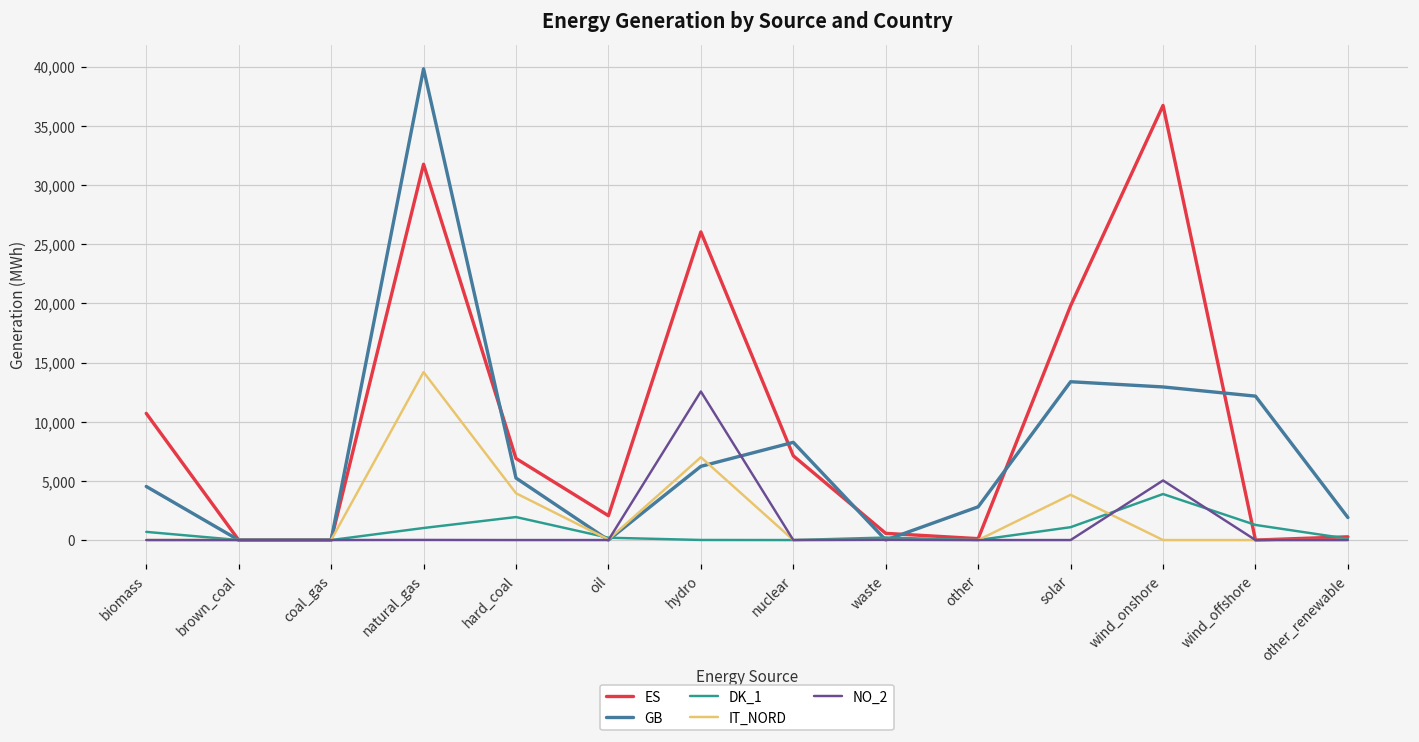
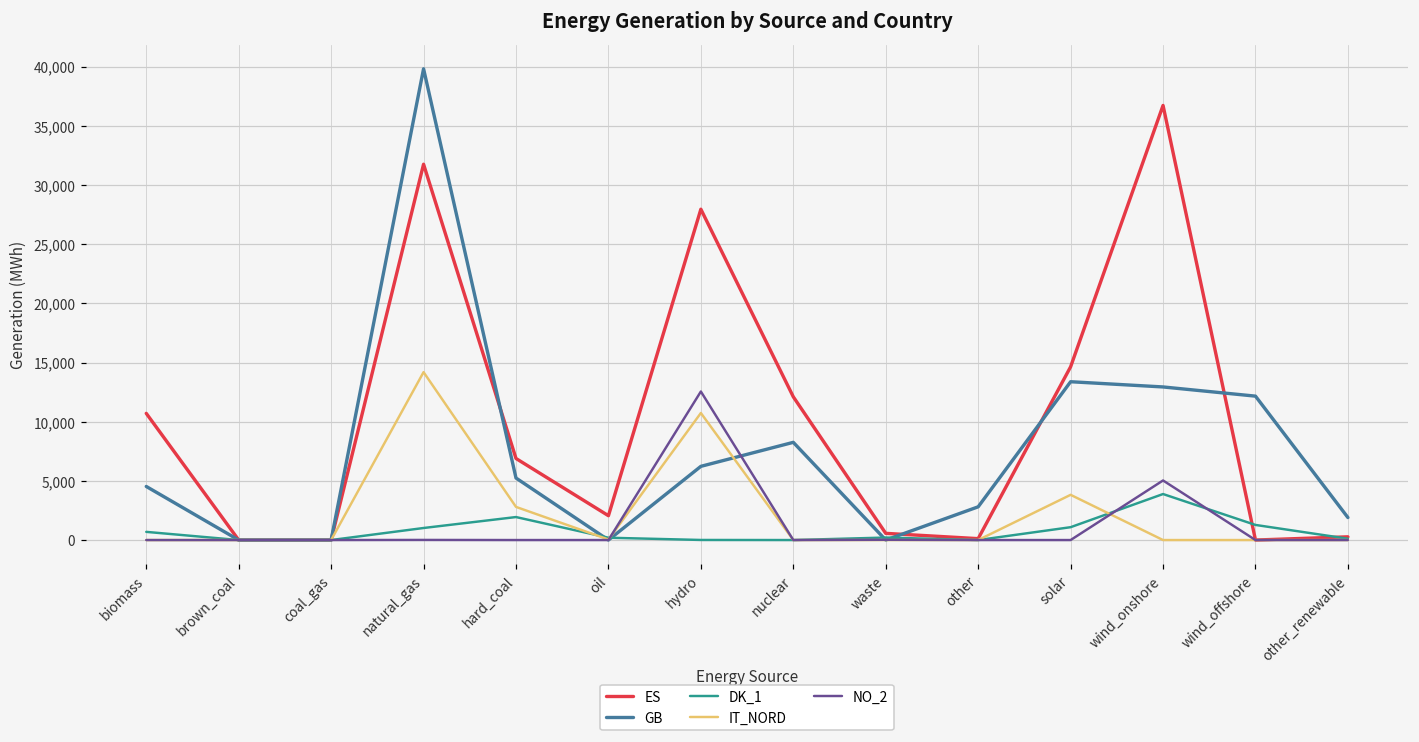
IT_NORD, hard_coal: 4,000 -> 2,800
ES, hydro: 26,000 -> 28,000
IT_NORD, hydro: 7,000 -> 10,700
ES, nuclear: 7,100 -> 12,100
ES, solar: 19,800 -> 14,600
